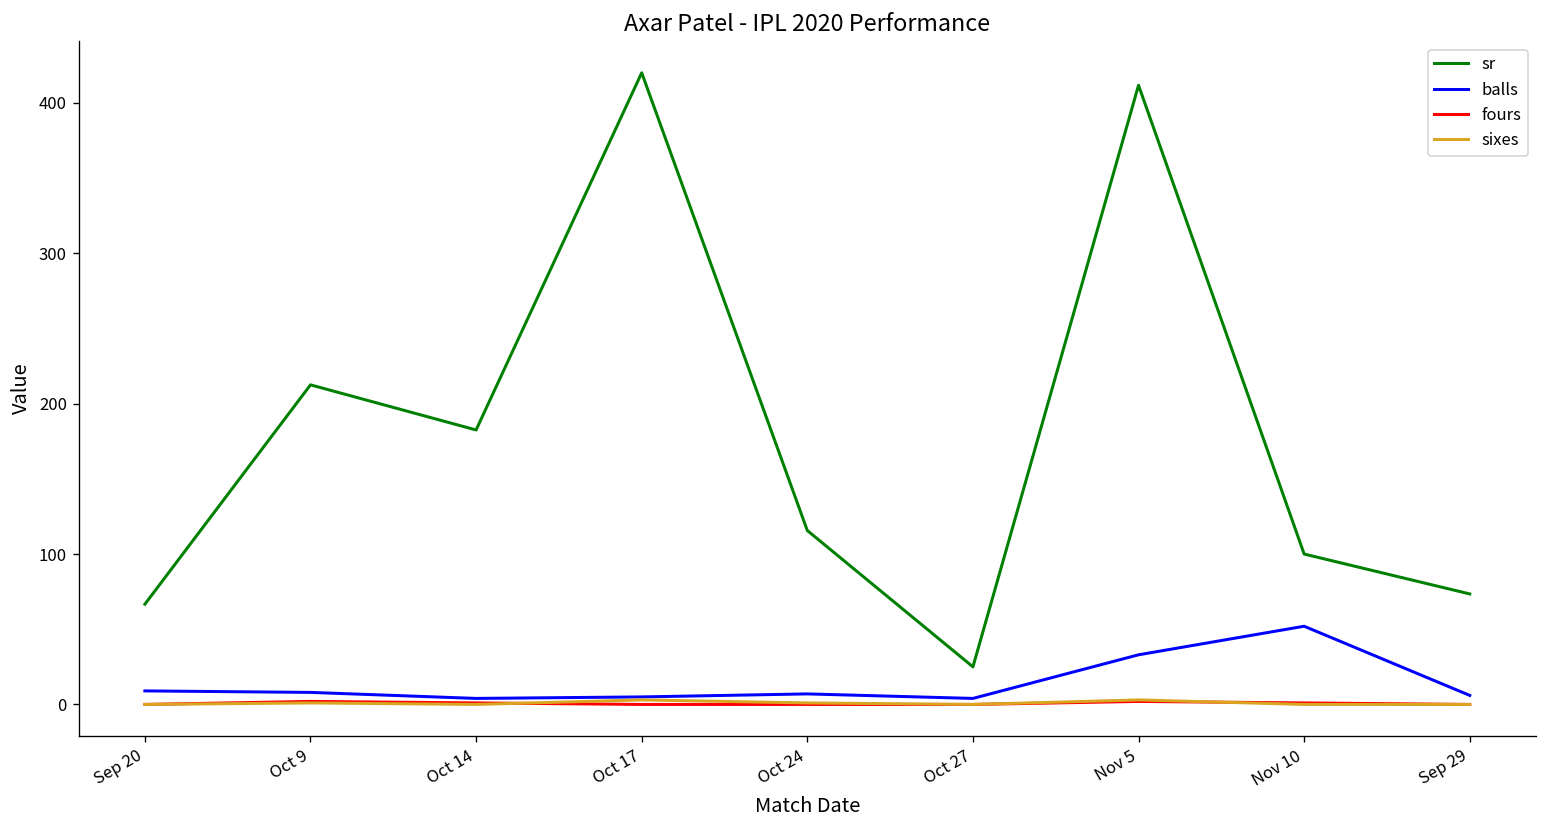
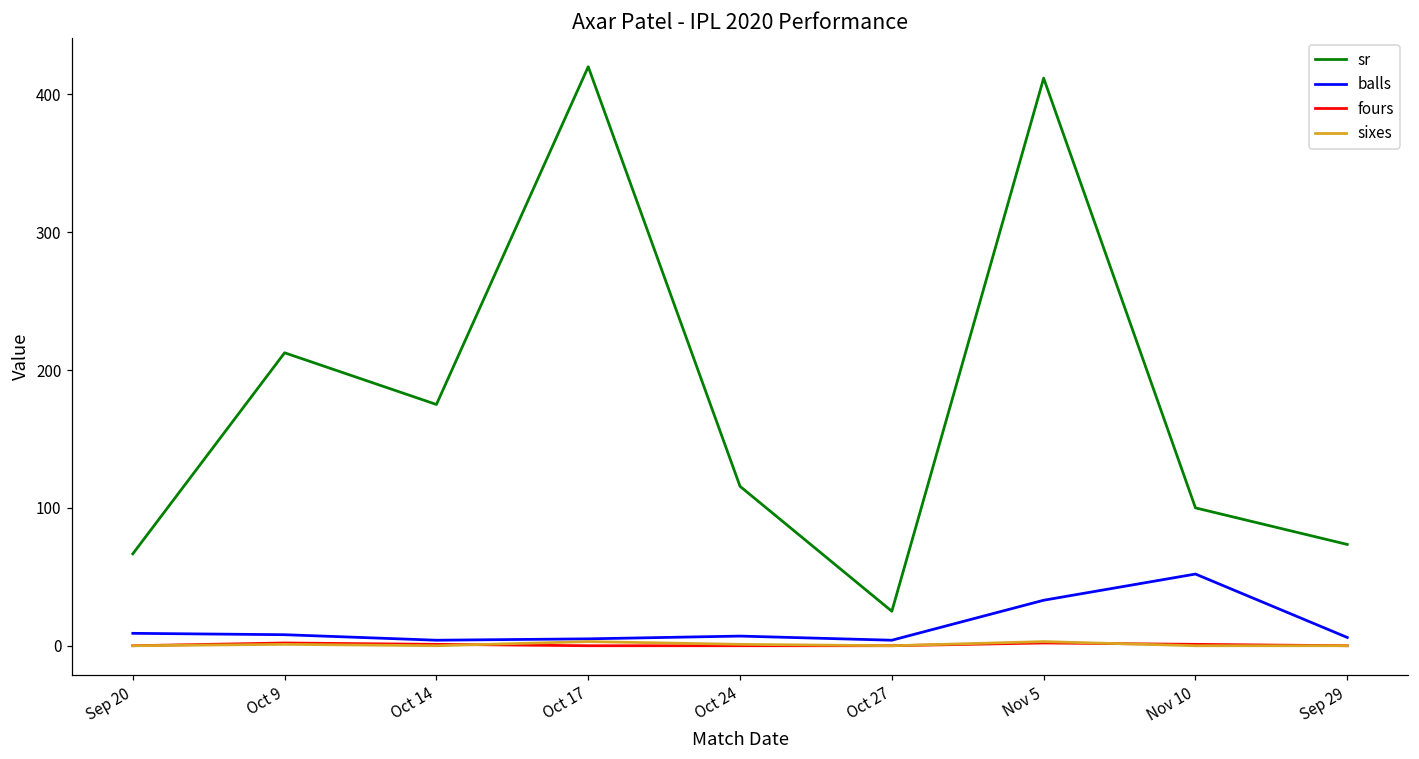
sr, Oct 14: 183 -> 175
